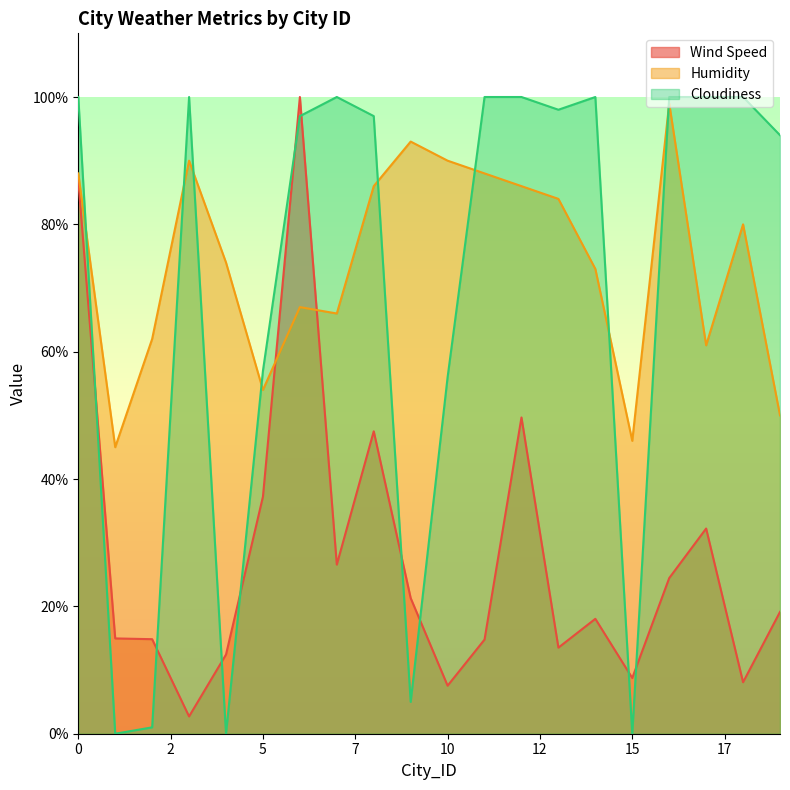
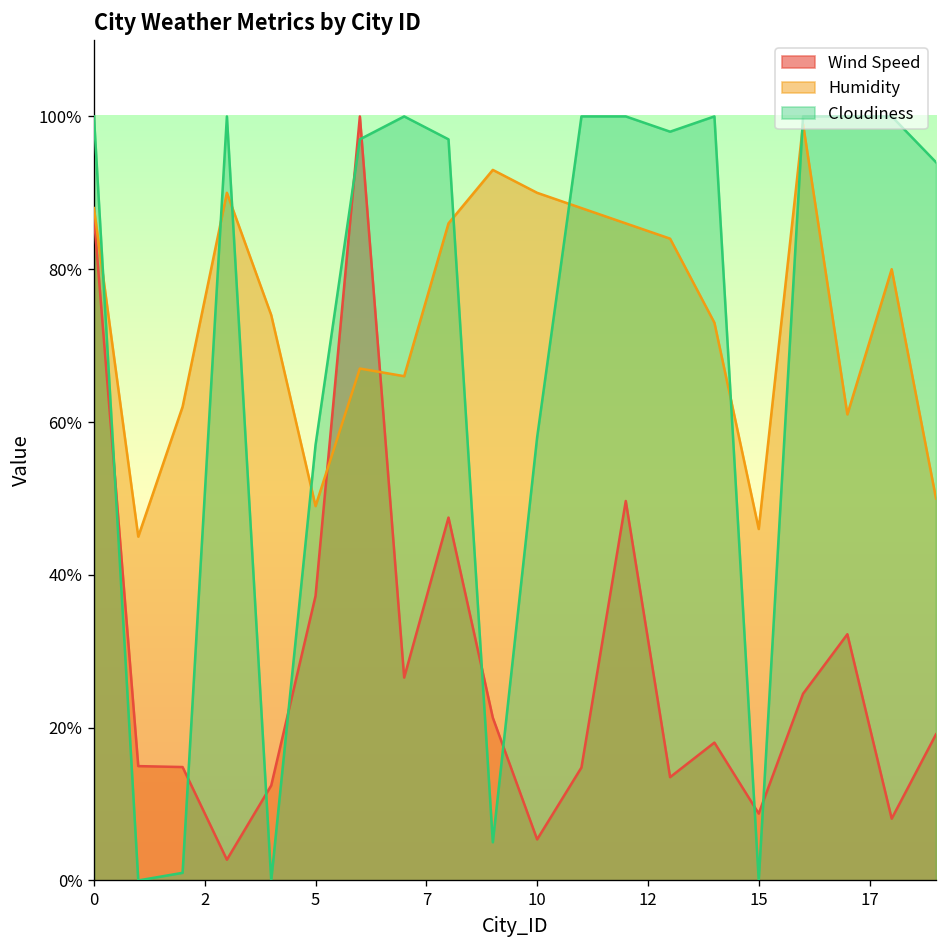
Humidity, 5: 54% -> 49%
Wind Speed, 10: 8% -> 5%
Cloudiness, 10: 56% -> 58%
